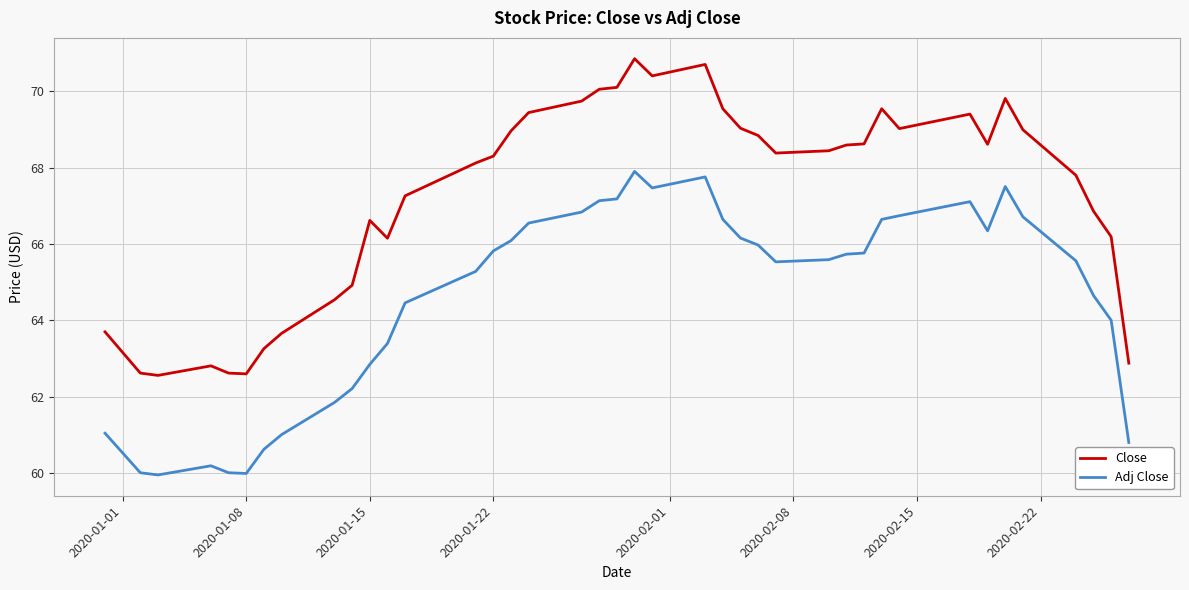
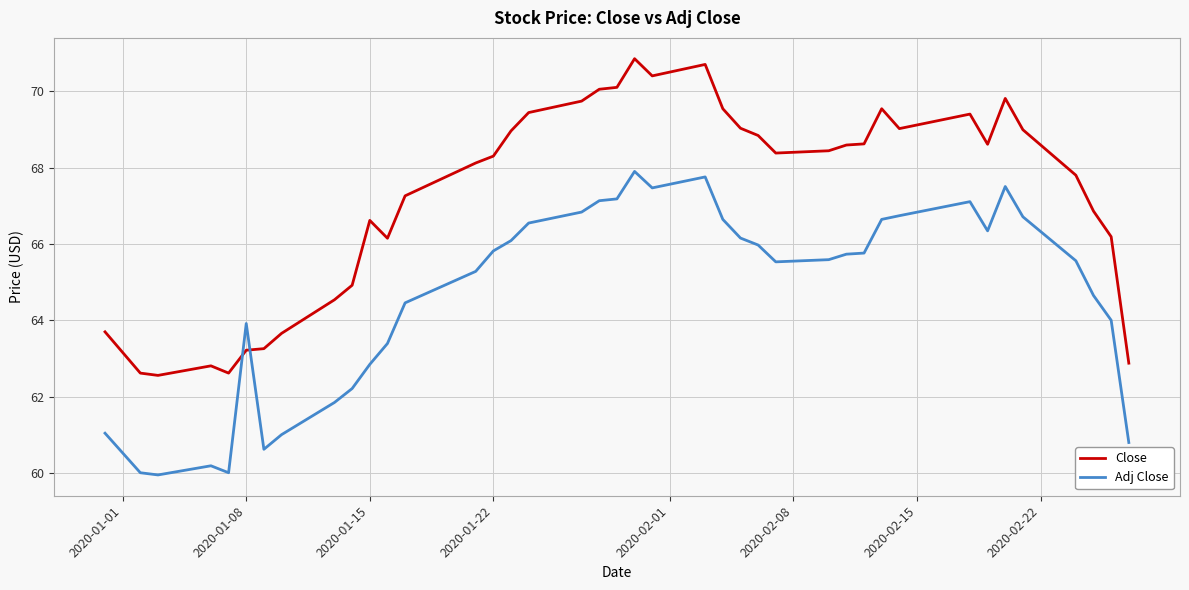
Close, 2020-01-08: 62.6 -> 63.2
Adj Close, 2020-01-08: 60.0 -> 63.9
